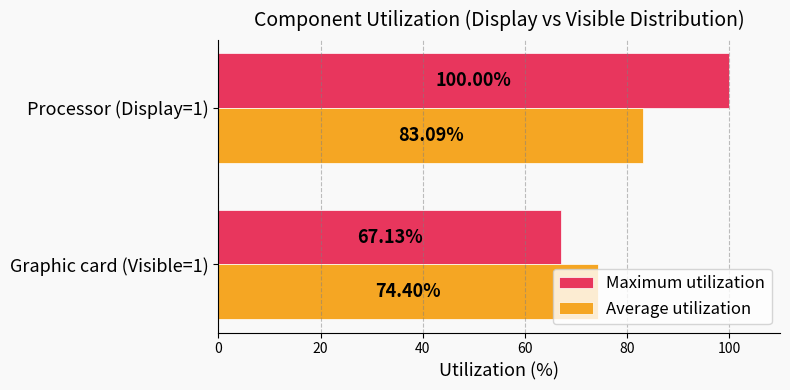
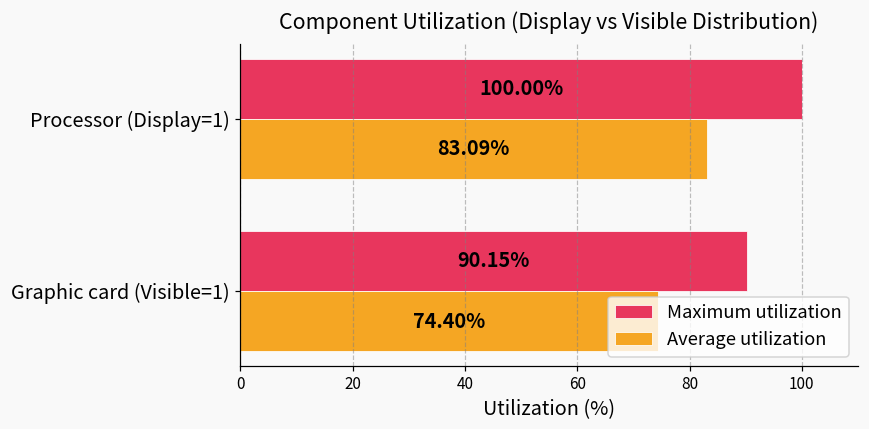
Maximum utilization, Graphic card (Visible=1): 67.13% -> 90.15%
